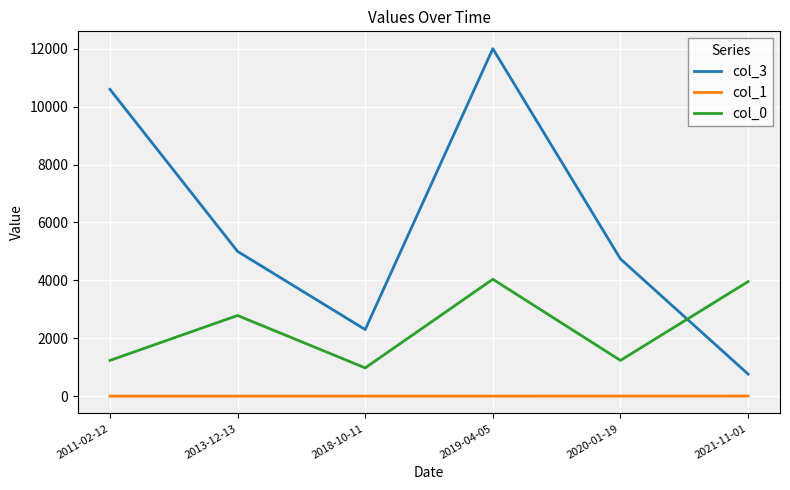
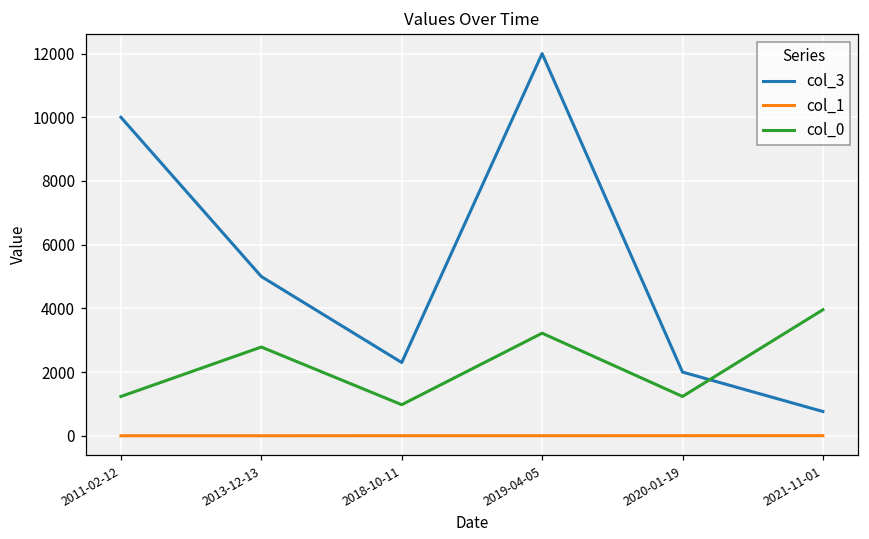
col_3, 2011-02-12: 10600 -> 10000
col_0, 2019-04-05: 4000 -> 3200
col_3, 2020-01-19: 4700 -> 2000
